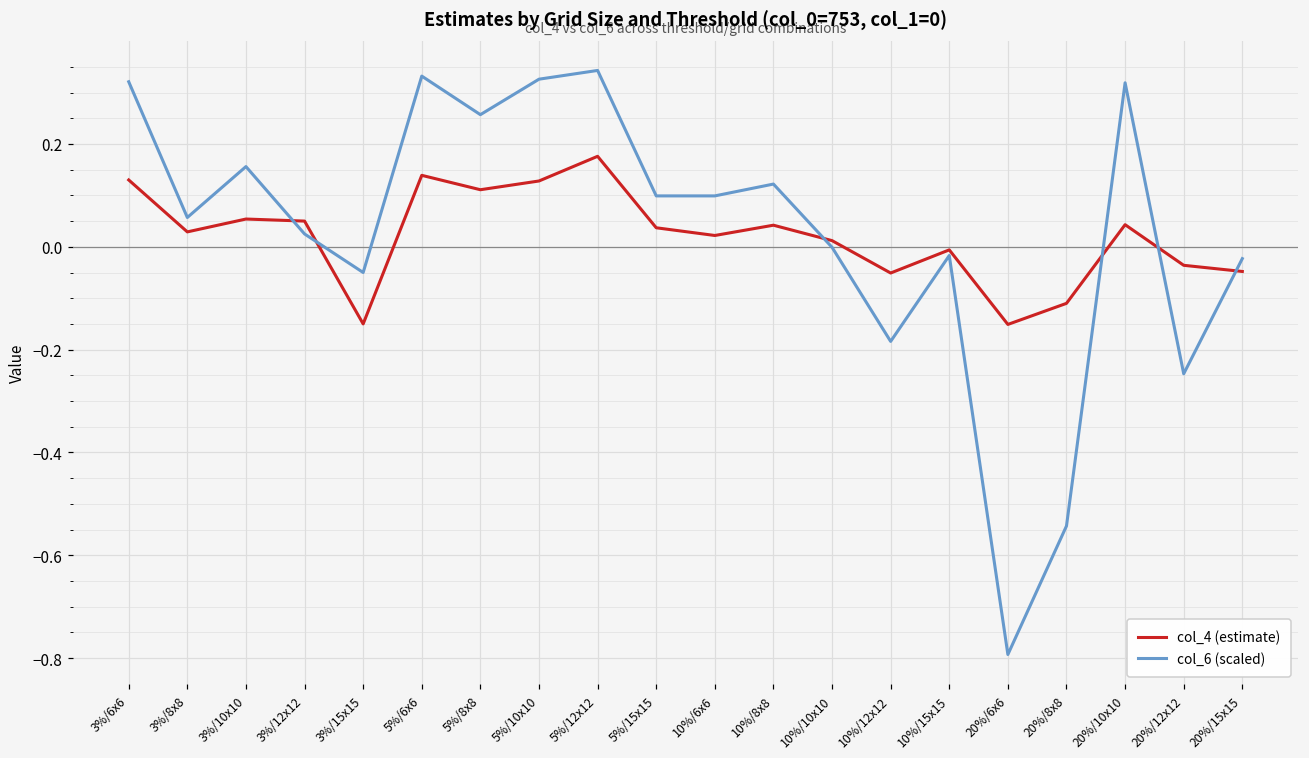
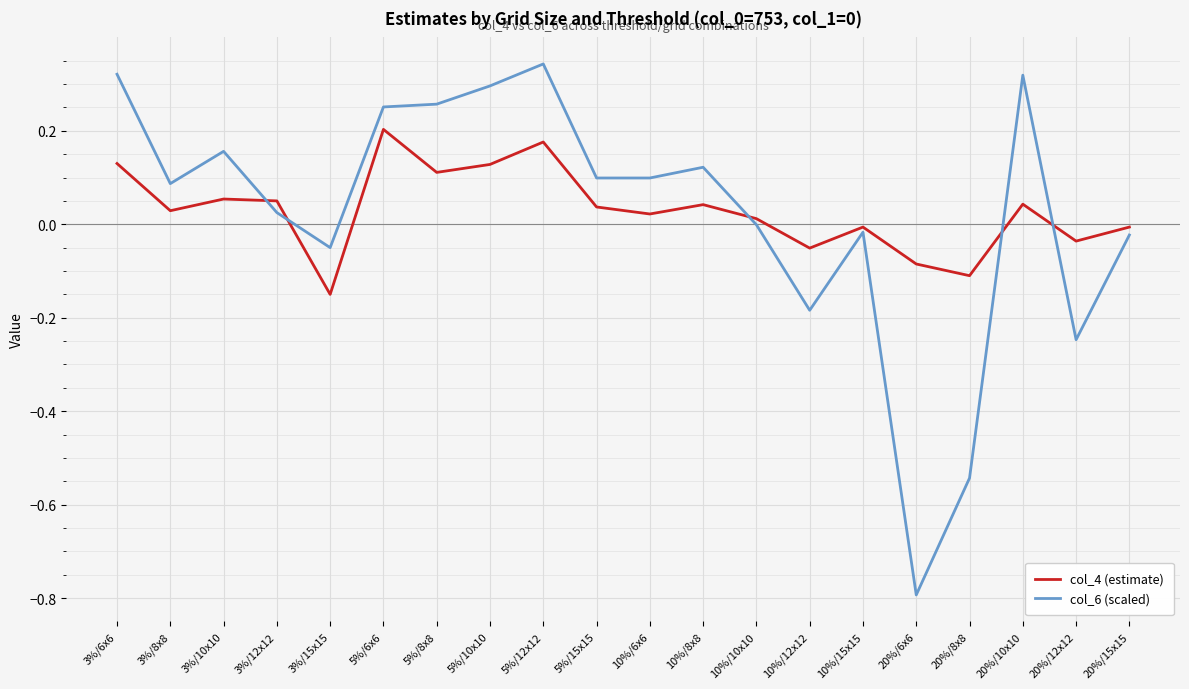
col_6 (scaled), 3%/8x8: 0.06 -> 0.09
col_4 (estimate), 5%/6x6: 0.14 -> 0.20
col_6 (scaled), 5%/6x6: 0.33 -> 0.25
col_6 (scaled), 5%/10x10: 0.33 -> 0.30
col_4 (estimate), 20%/6x6: -0.15 -> -0.09
col_4 (estimate), 20%/15x15: -0.05 -> -0.01
